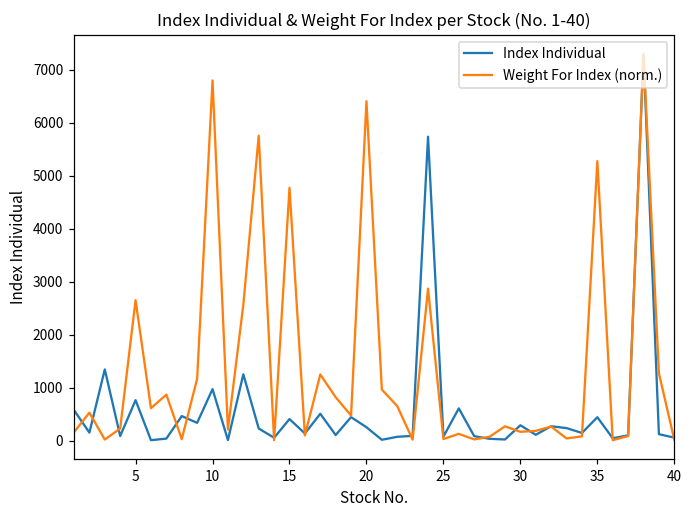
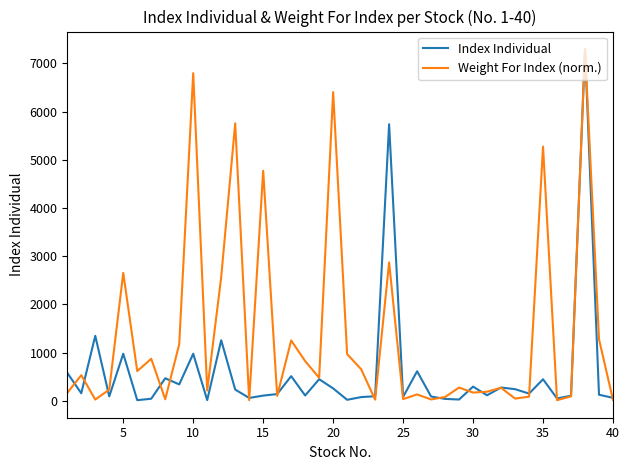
Index Individual, 5: 800 -> 1000
Index Individual, 15: 400 -> 100
